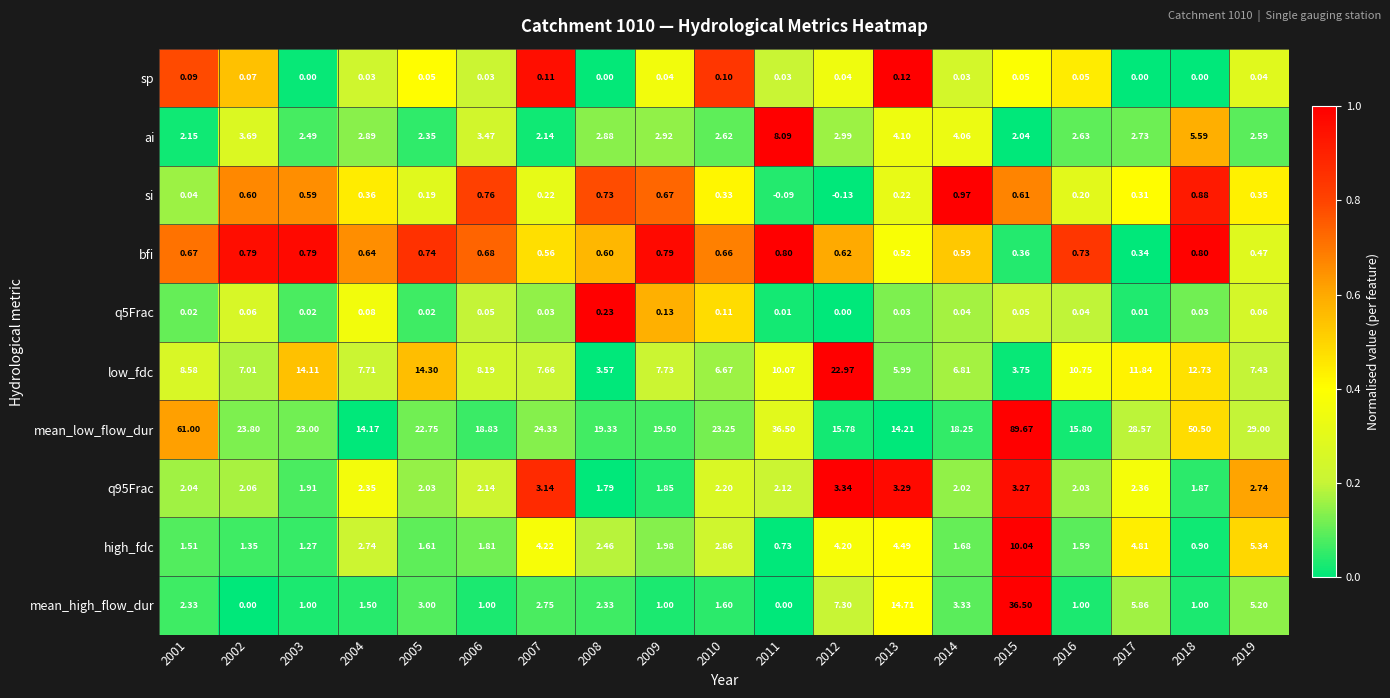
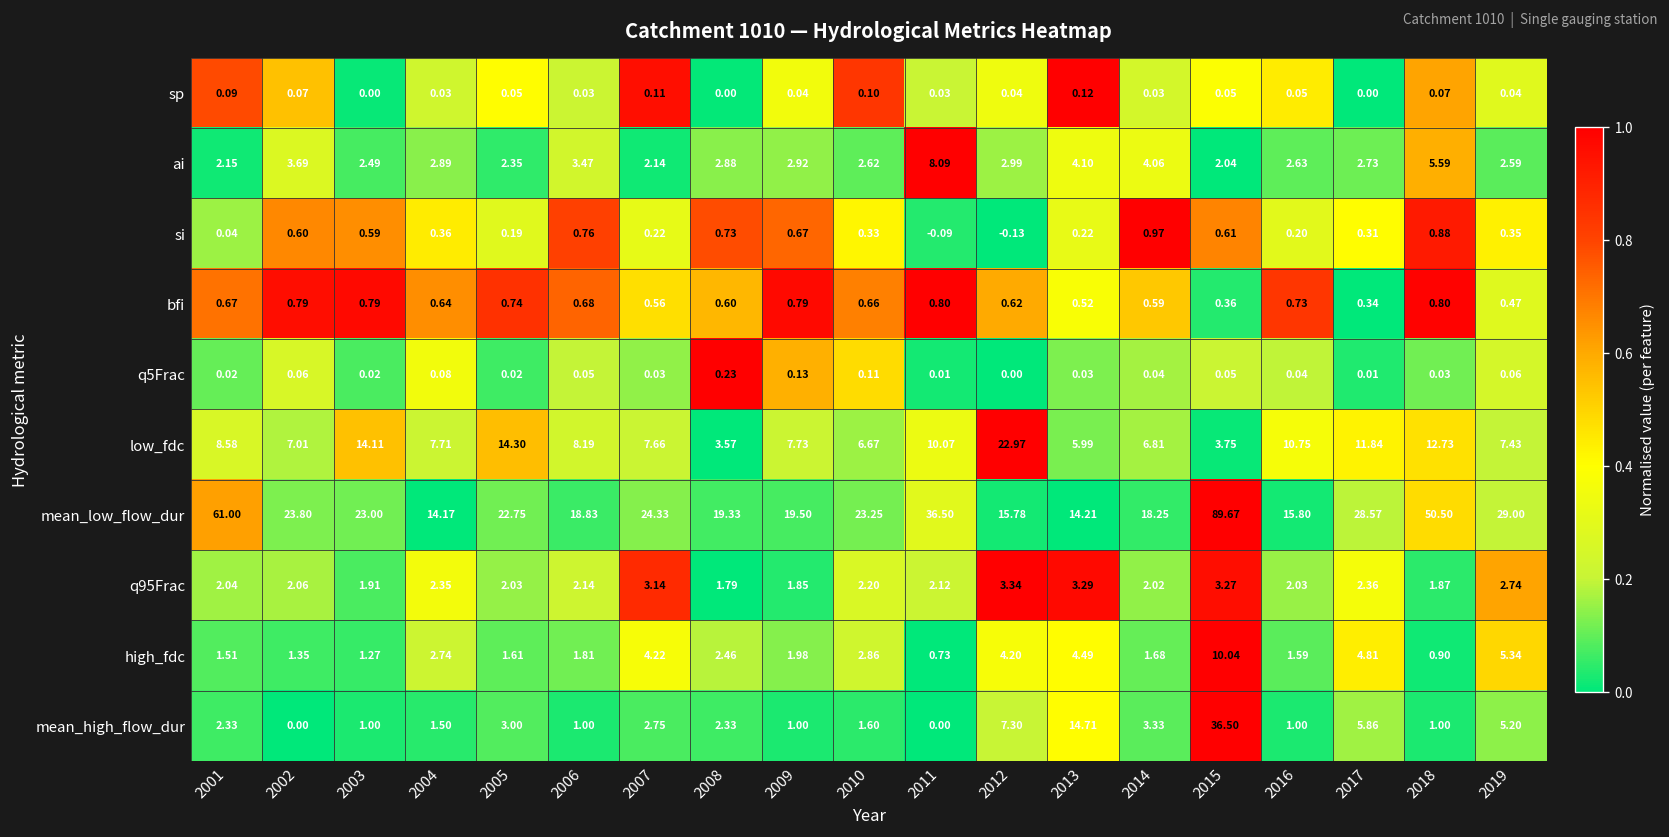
sp, 2018: 0.00 -> 0.07
